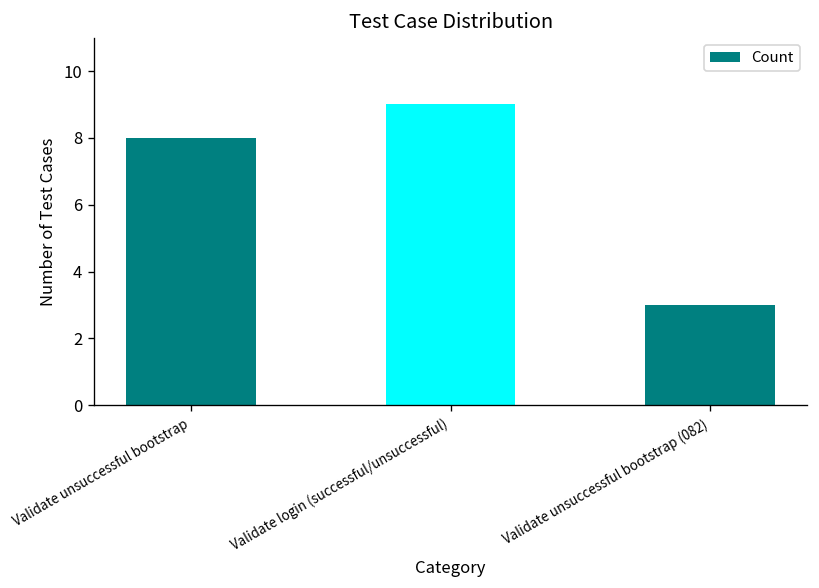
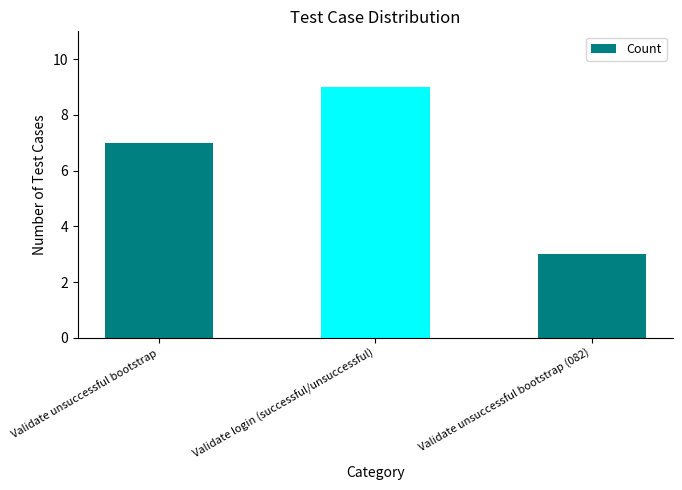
Validate unsuccessful bootstrap: 8 -> 7
